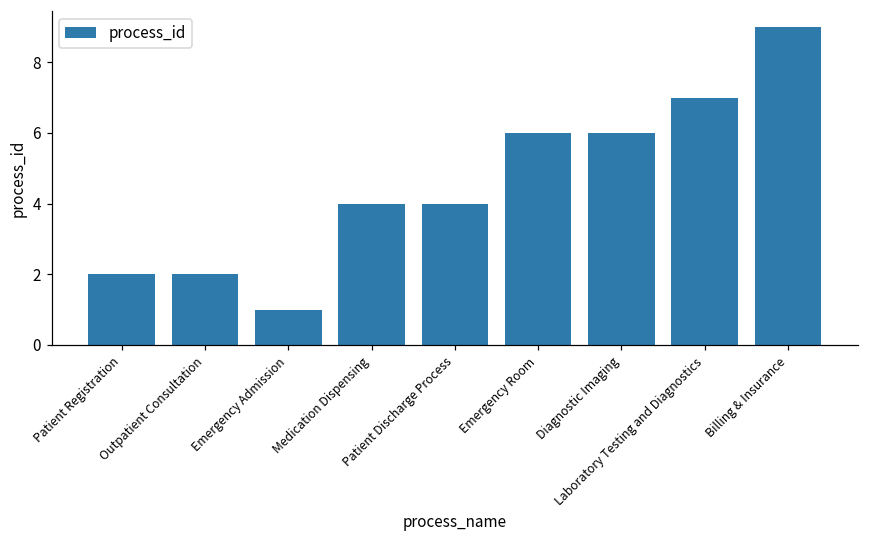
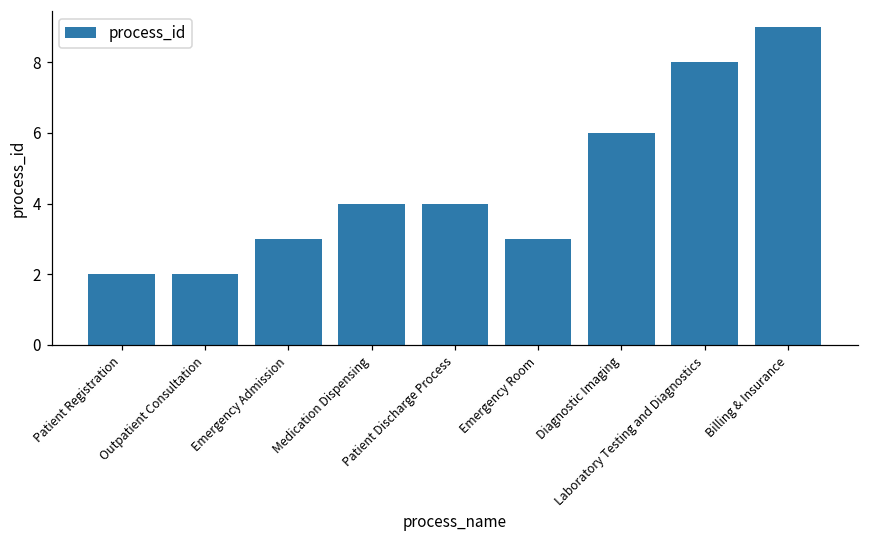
Emergency Admission: 1 -> 3
Emergency Room: 6 -> 3
Laboratory Testing and Diagnostics: 7 -> 8
